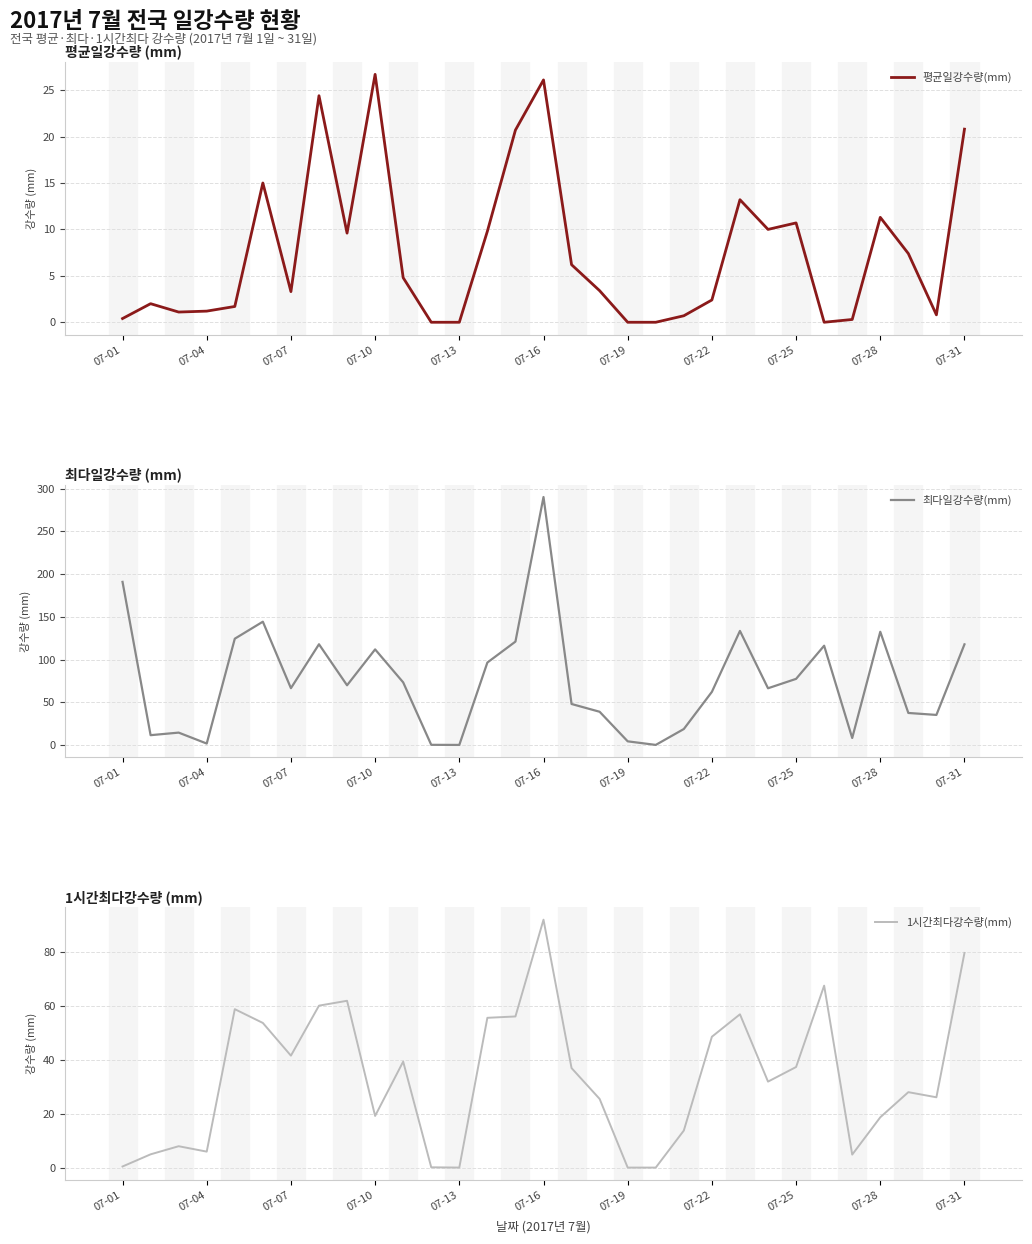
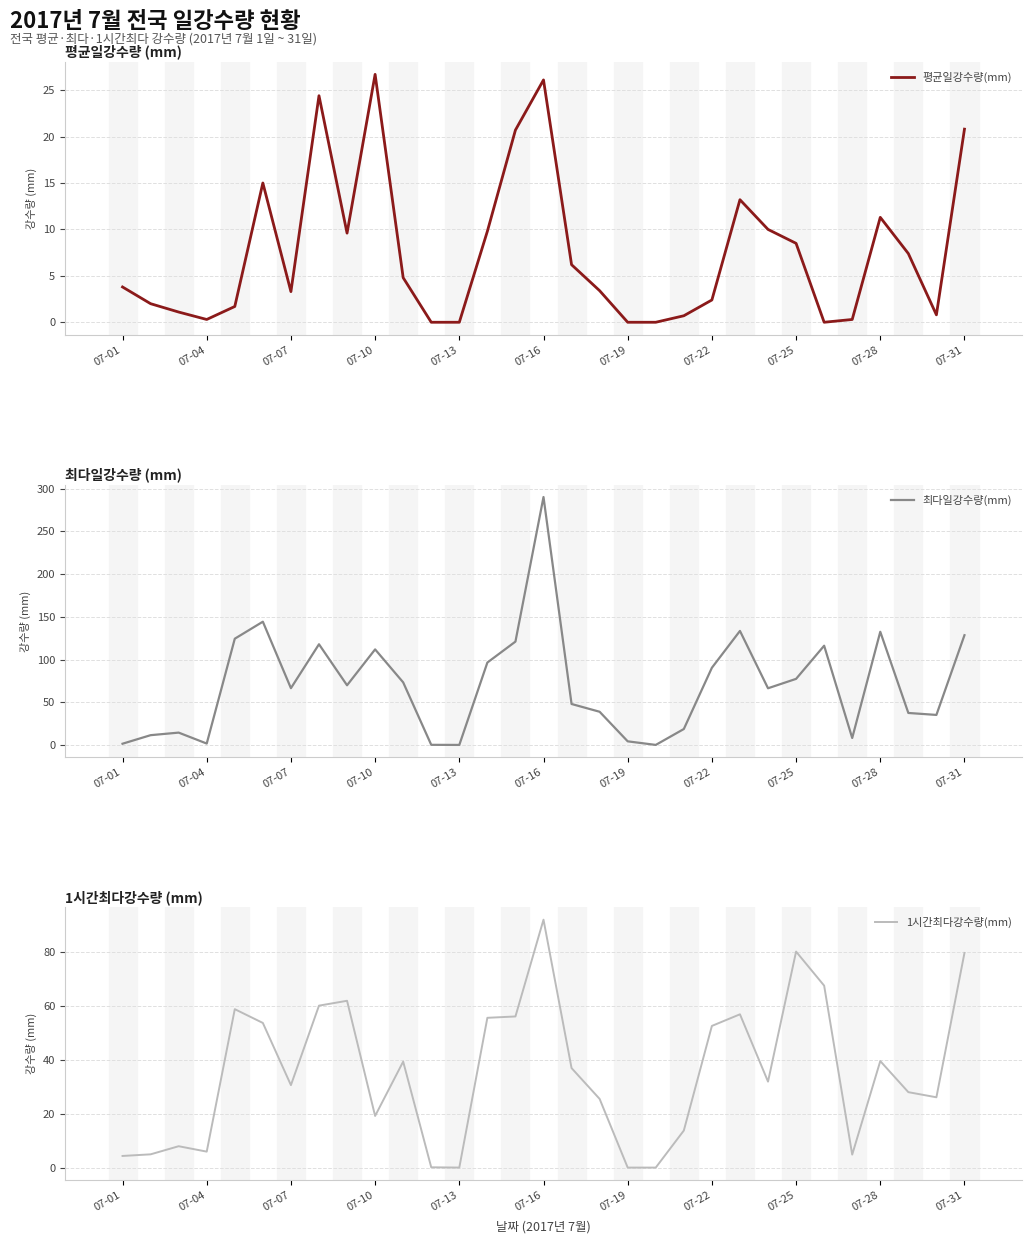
평균일강수량 (mm), 07-01: 0 -> 4
평균일강수량 (mm), 07-04: 1 -> 0
평균일강수량 (mm), 07-25: 11 -> 9
최다일강수량 (mm), 07-01: 190 -> 0
최다일강수량 (mm), 07-22: 60 -> 90
최다일강수량 (mm), 07-31: 120 -> 130
1시간최다강수량 (mm), 07-01: 1 -> 4
1시간최다강수량 (mm), 07-07: 42 -> 31
1시간최다강수량 (mm), 07-22: 49 -> 53
1시간최다강수량 (mm), 07-25: 37 -> 80
1시간최다강수량 (mm), 07-28: 19 -> 40
